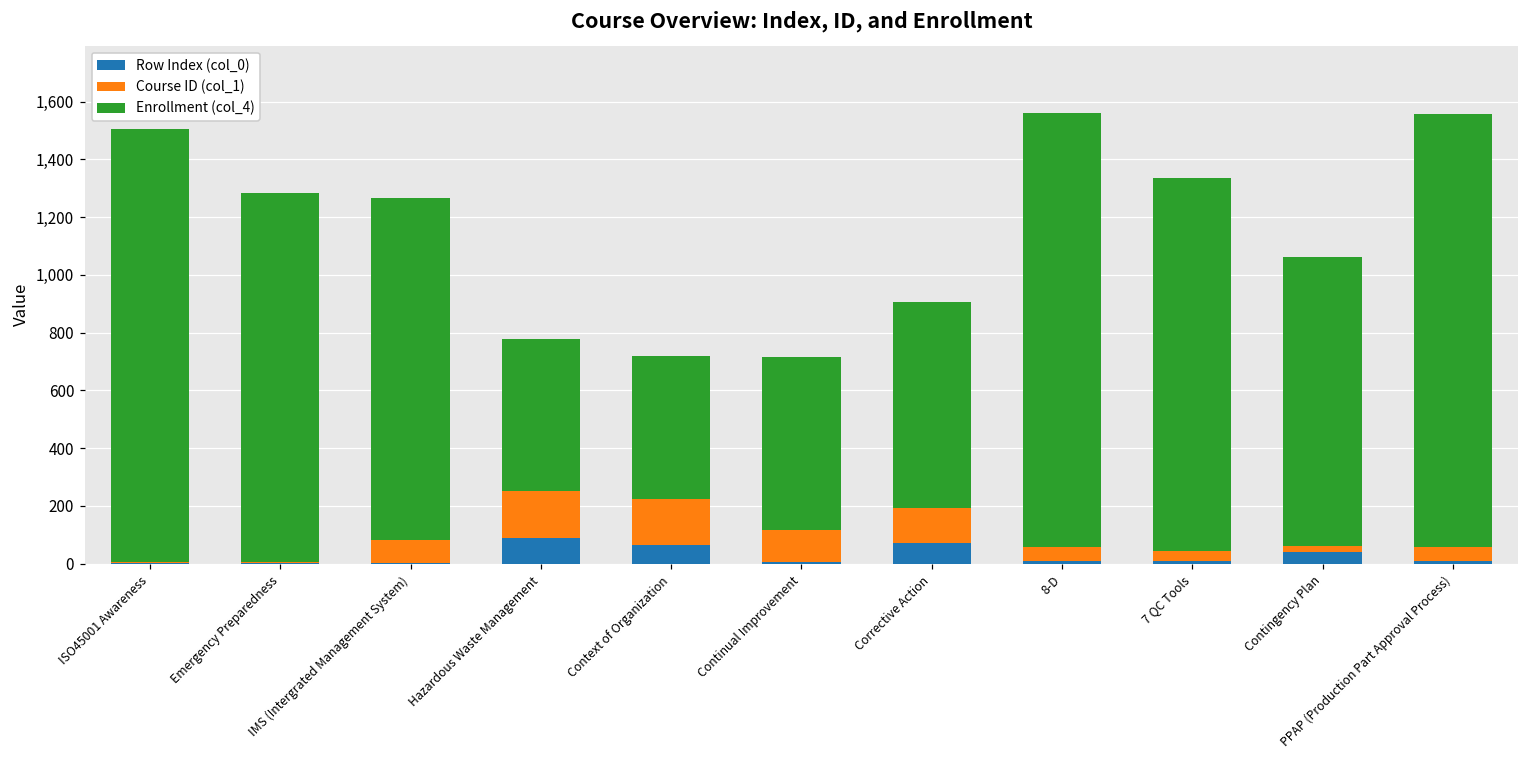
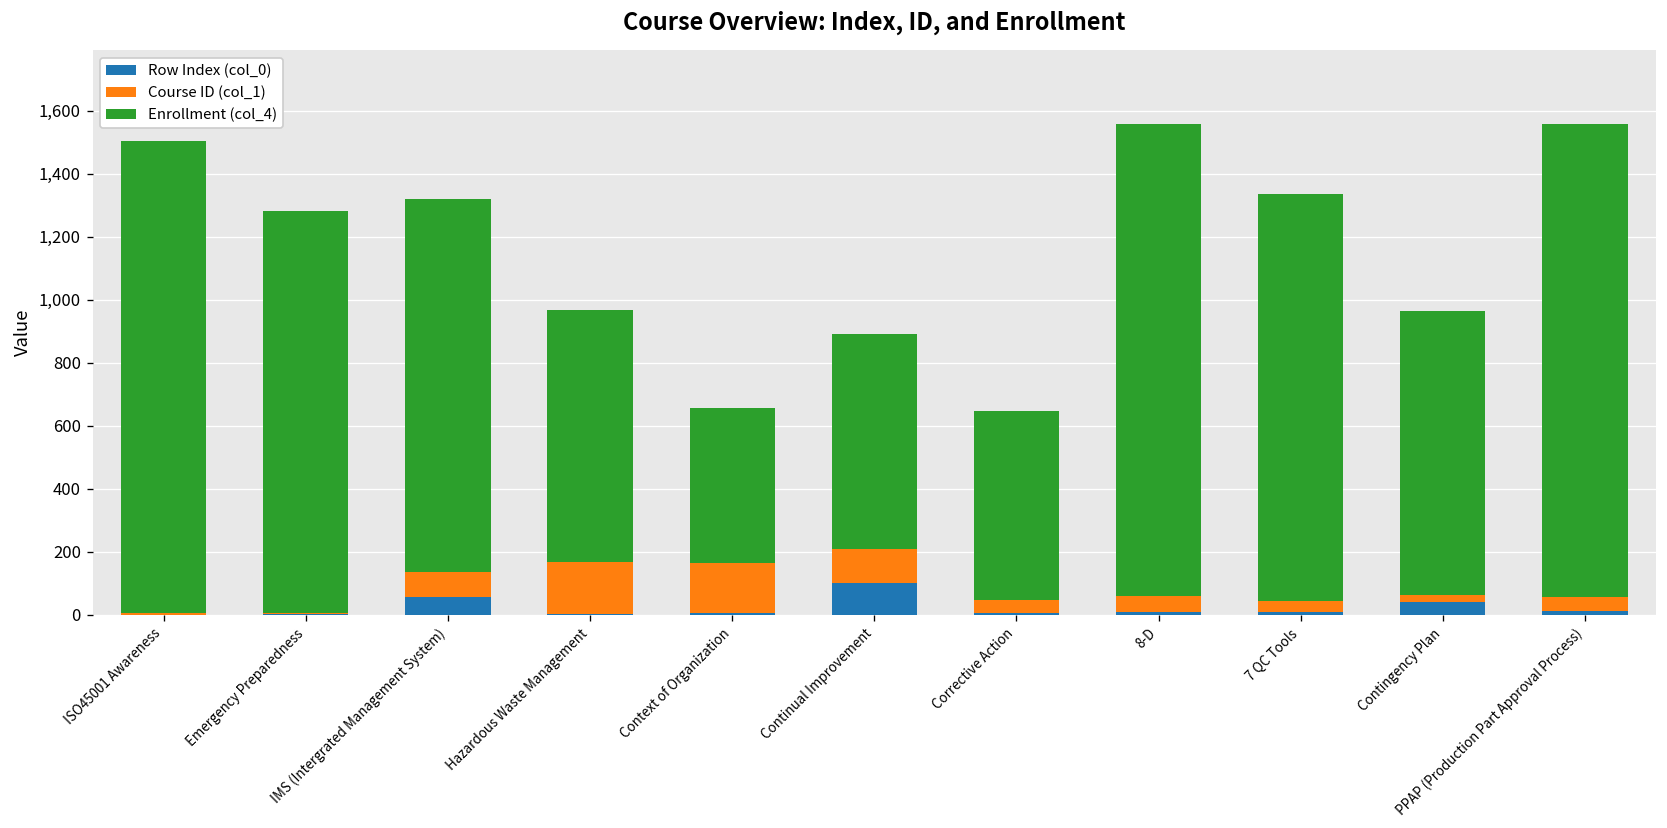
Row Index (col_0), IMS (Intergrated Management System): 0 -> 60
Row Index (col_0), Hazardous Waste Management: 90 -> 0
Enrollment (col_4), Hazardous Waste Management: 530 -> 800
Row Index (col_0), Context of Organization: 70 -> 10
Row Index (col_0), Continual Improvement: 10 -> 100
Enrollment (col_4), Continual Improvement: 600 -> 680
Row Index (col_0), Corrective Action: 70 -> 10
Course ID (col_1), Corrective Action: 120 -> 40
Enrollment (col_4), Corrective Action: 710 -> 600
Enrollment (col_4), Contingency Plan: 1,000 -> 900
